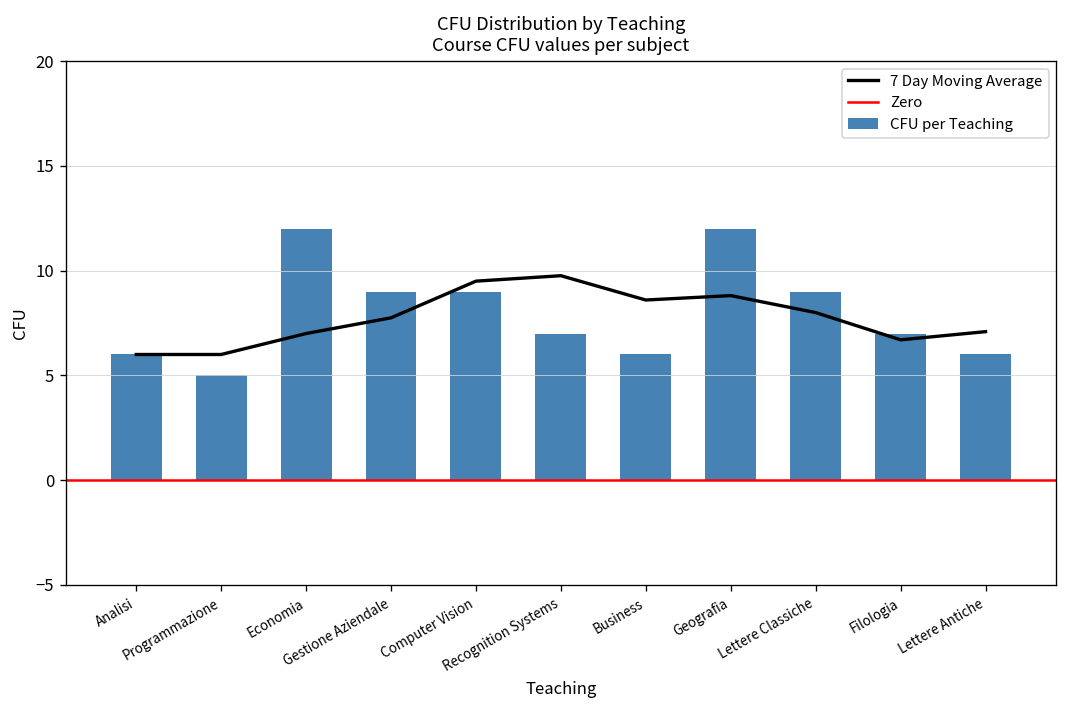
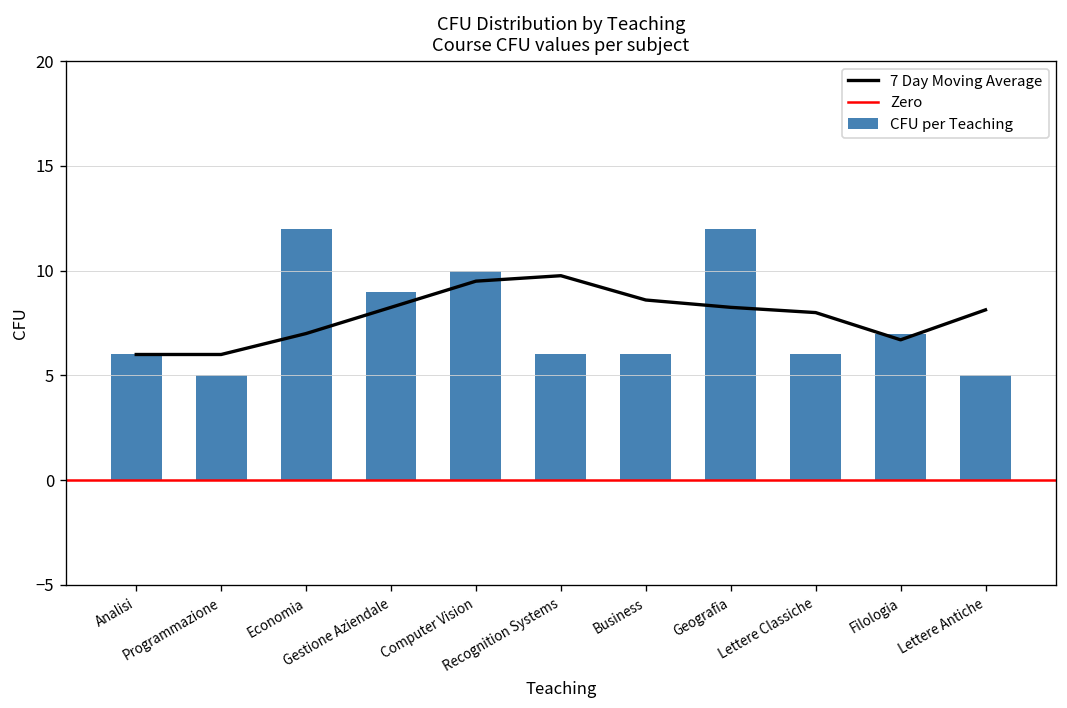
7 Day Moving Average, Gestione Aziendale: 7.8 -> 8.3
CFU per Teaching, Computer Vision: 9 -> 10
CFU per Teaching, Recognition Systems: 7 -> 6
7 Day Moving Average, Geografia: 8.8 -> 8.3
CFU per Teaching, Lettere Classiche: 9 -> 6
CFU per Teaching, Lettere Antiche: 6 -> 5
7 Day Moving Average, Lettere Antiche: 7.1 -> 8.1
